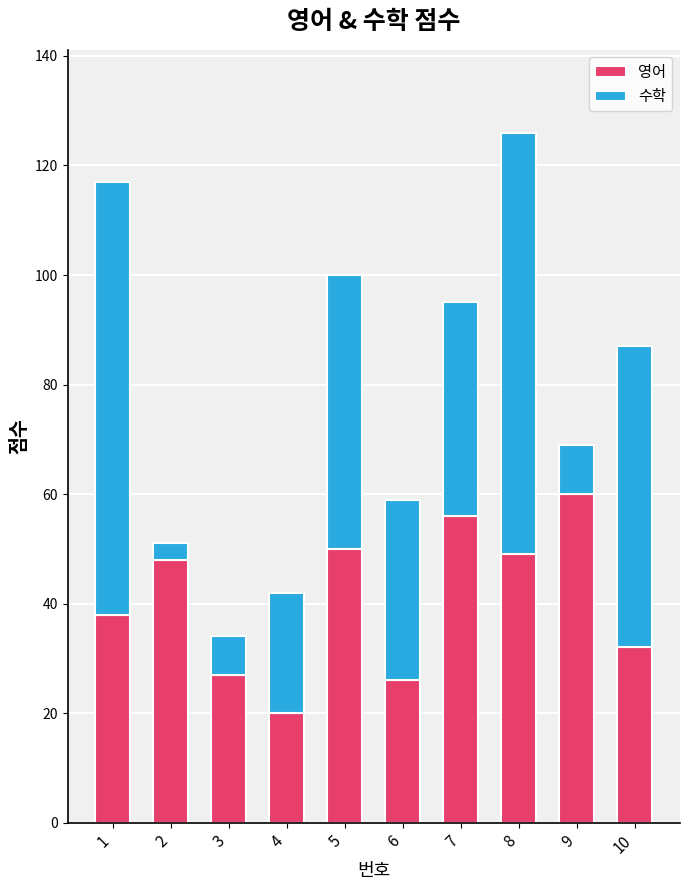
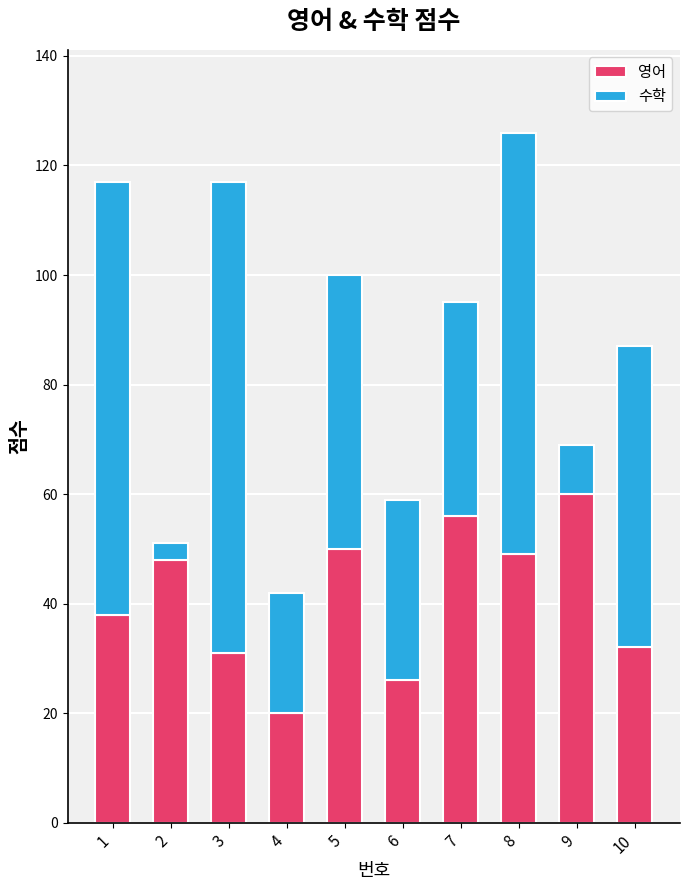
영어, 3: 27 -> 31
수학, 3: 7 -> 86
